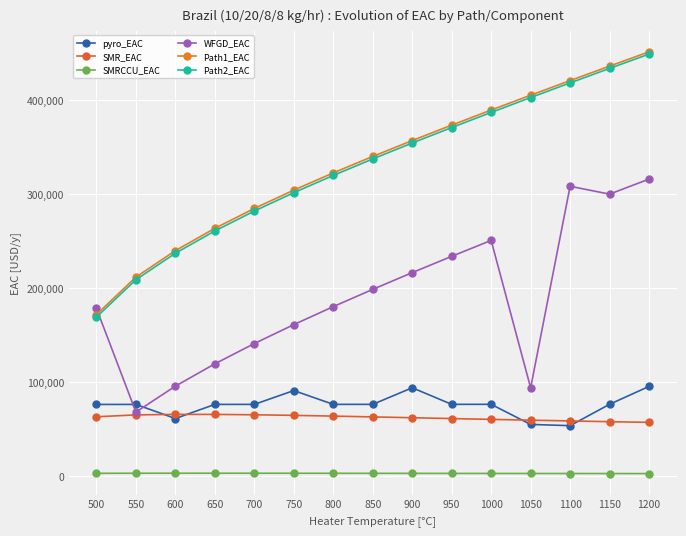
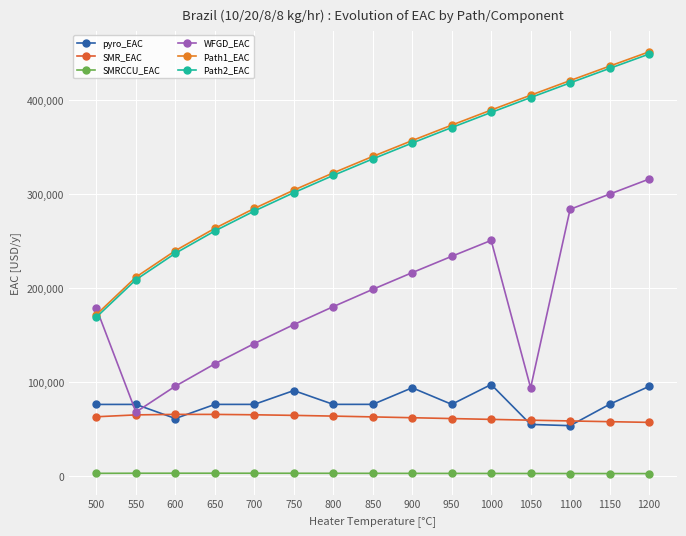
pyro_EAC, 1000: 80,000 -> 100,000
WFGD_EAC, 1100: 310,000 -> 280,000
